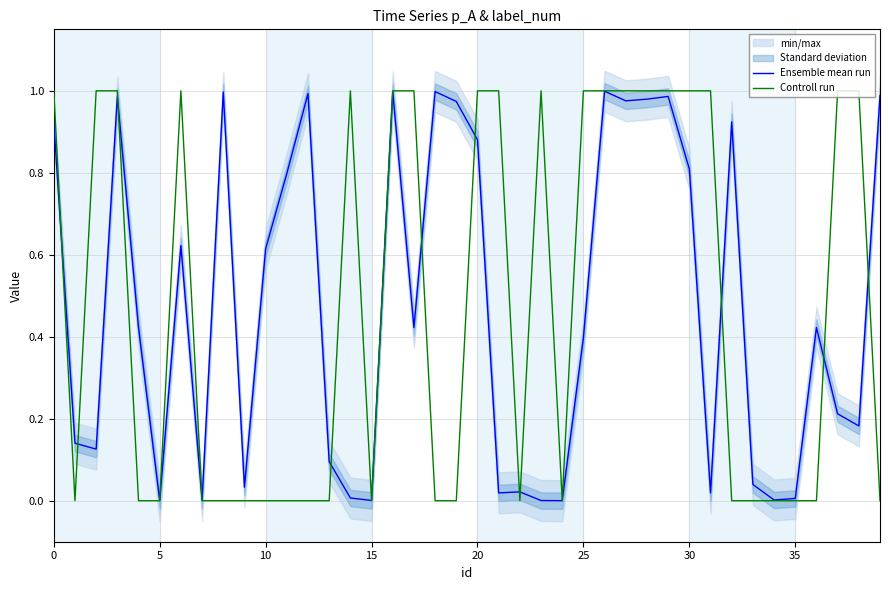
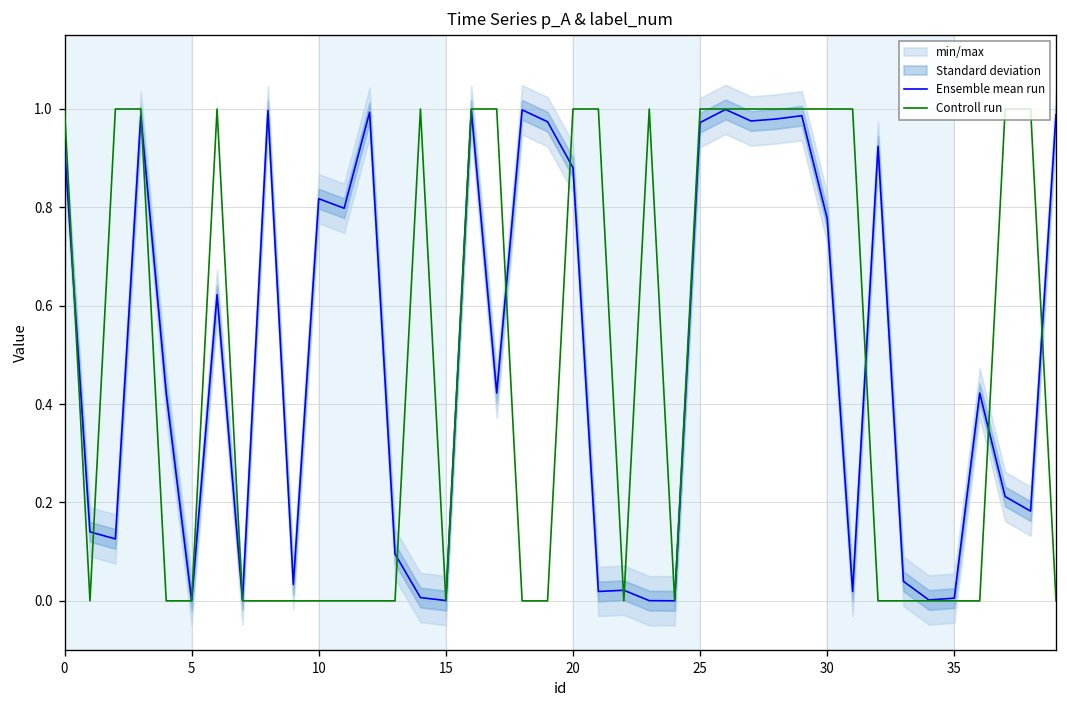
Ensemble mean run, 10: 0.61 -> 0.82
Ensemble mean run, 25: 0.40 -> 0.97
Ensemble mean run, 30: 0.81 -> 0.78
